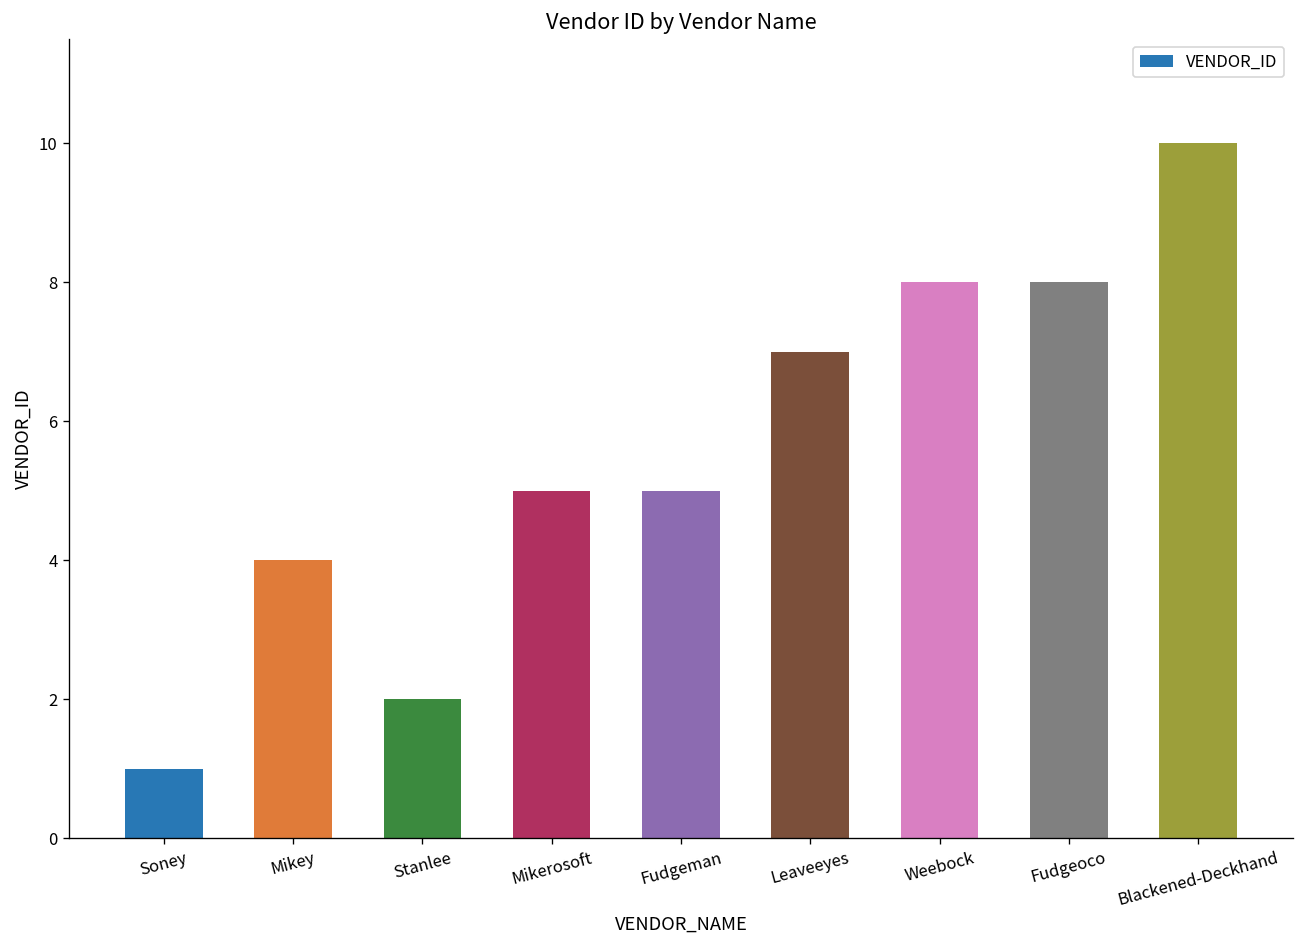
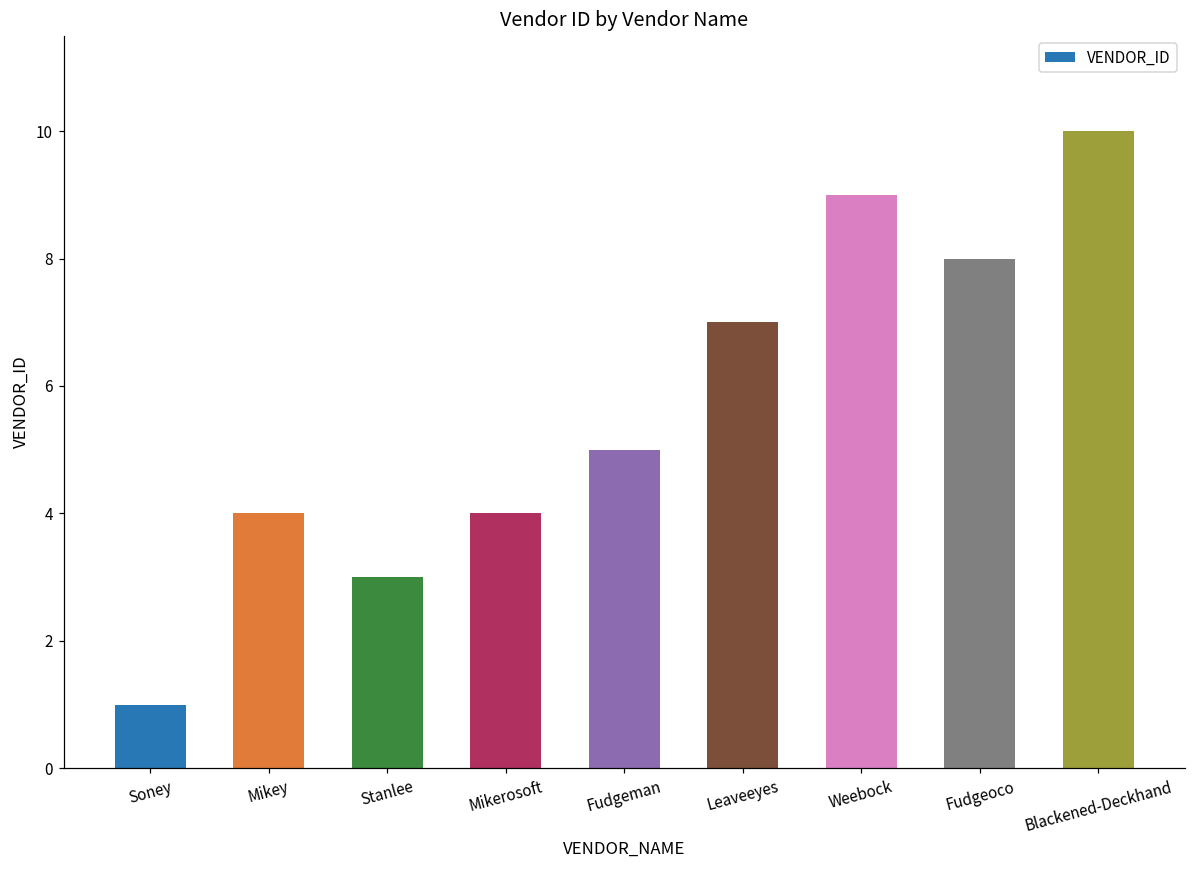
Stanlee: 2 -> 3
Mikerosoft: 5 -> 4
Weebock: 8 -> 9
